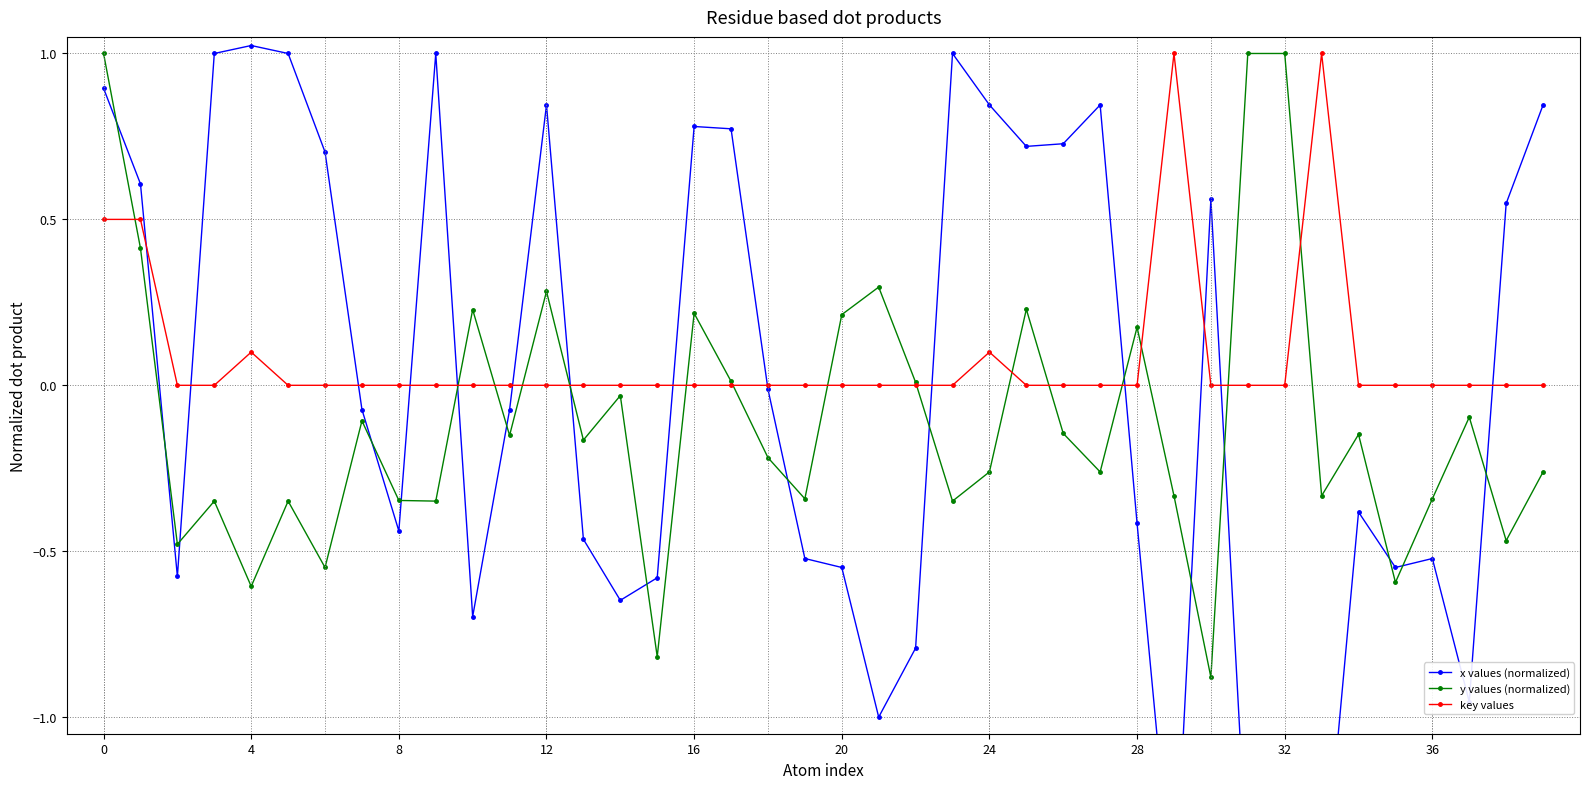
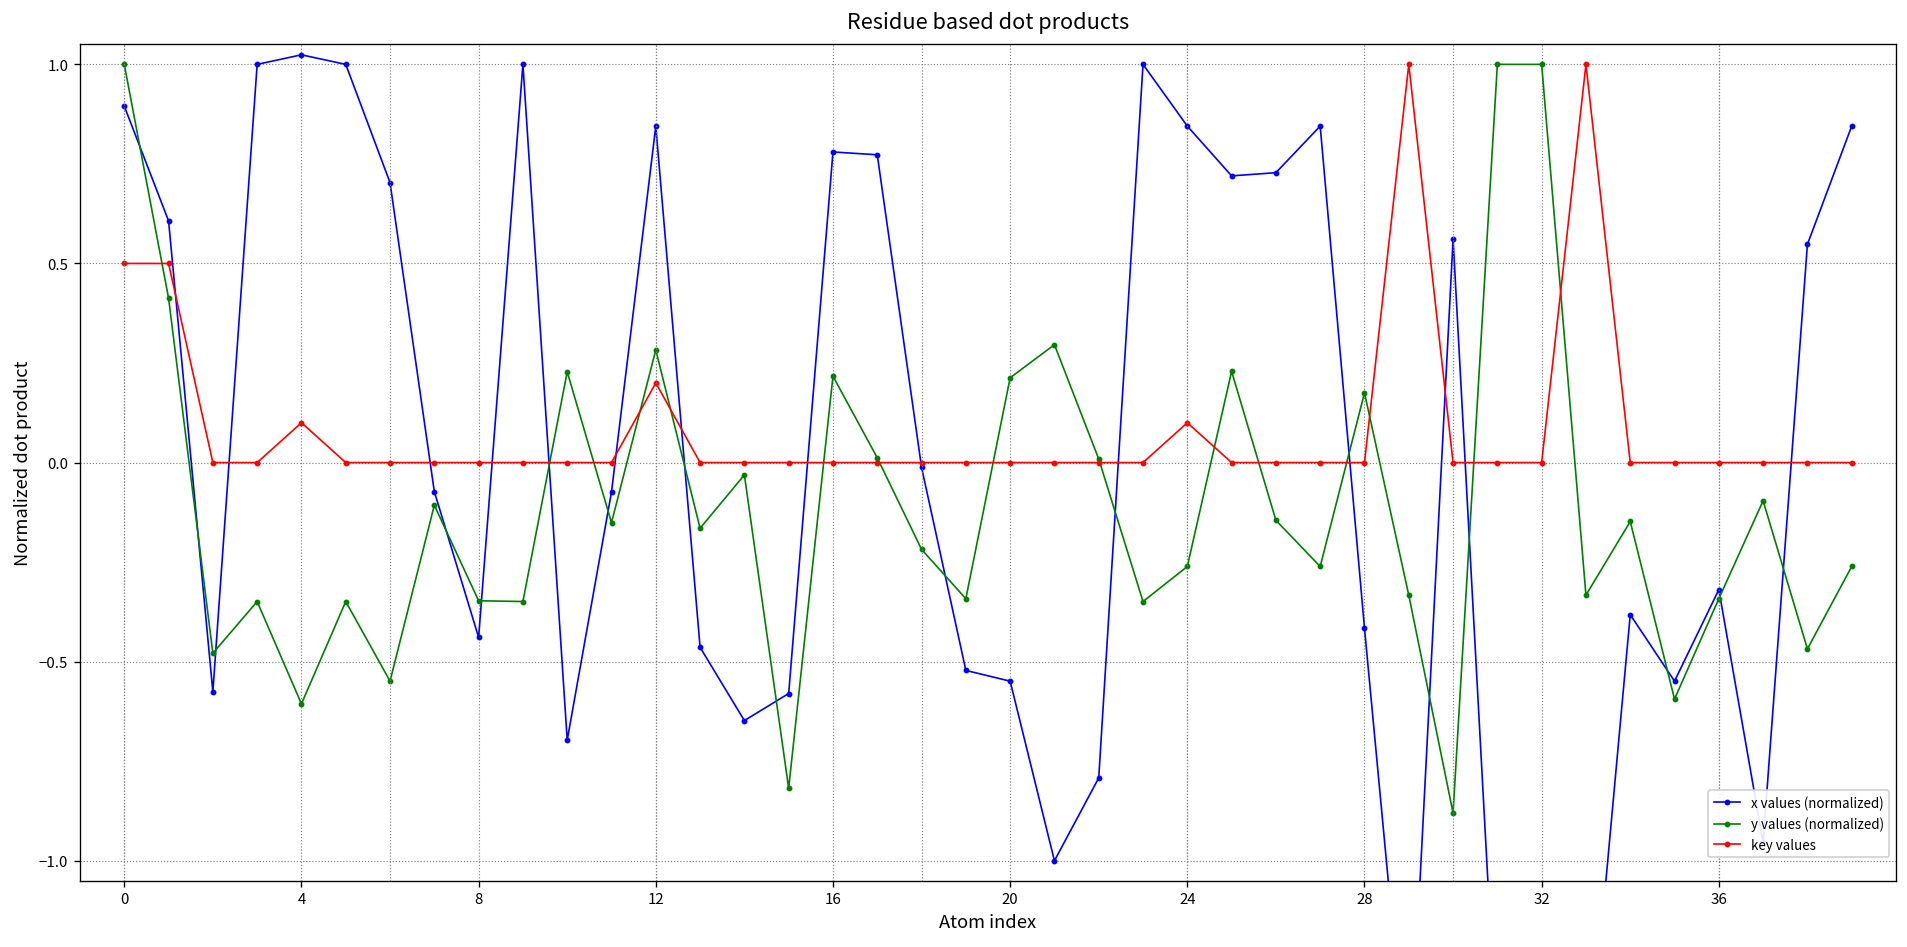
key values, 12: 0.0 -> 0.2
x values (normalized), 36: -0.52 -> -0.32
